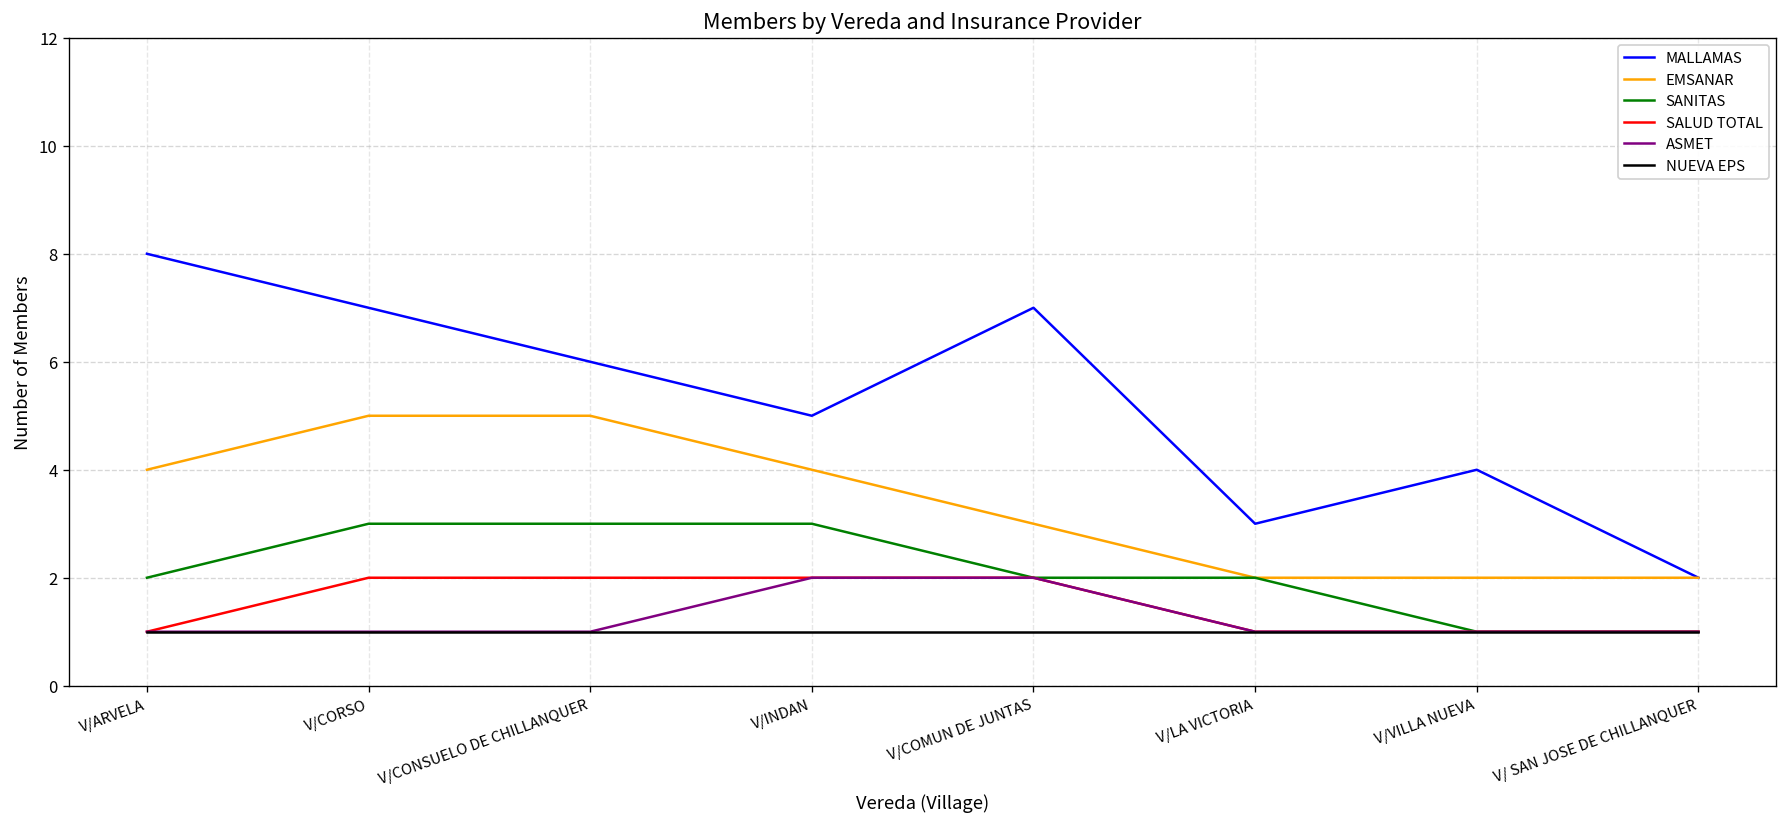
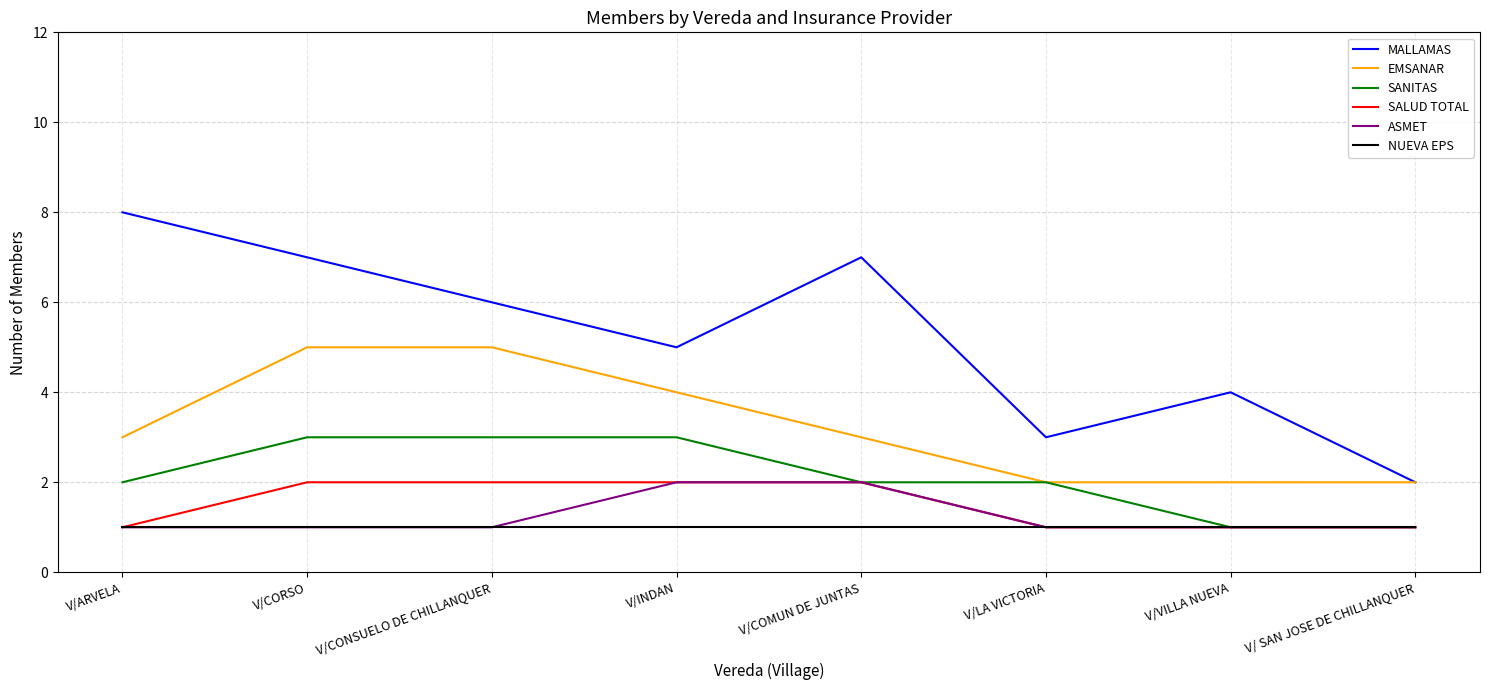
EMSANAR, V/ARVELA: 4 -> 3
